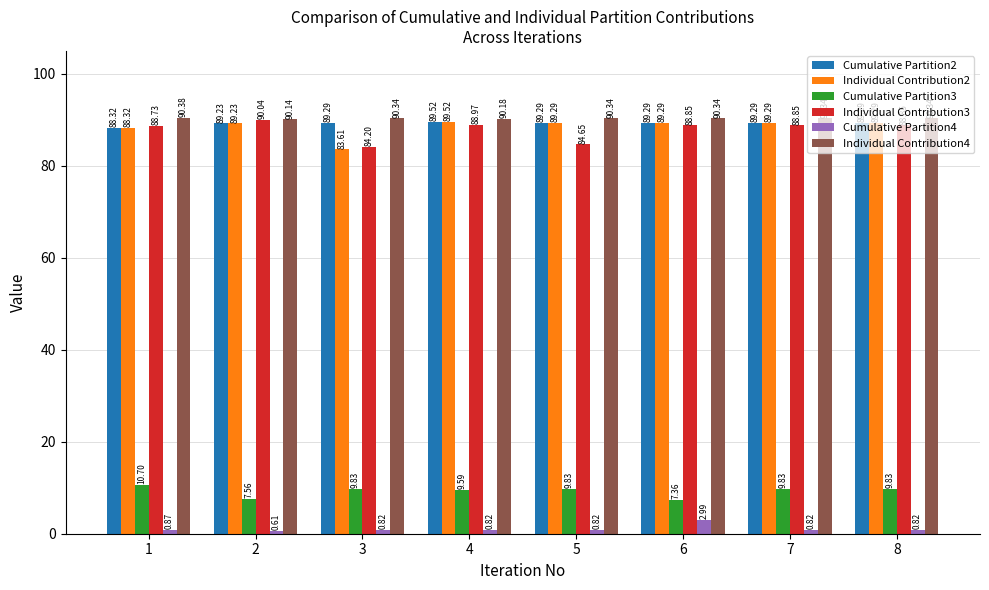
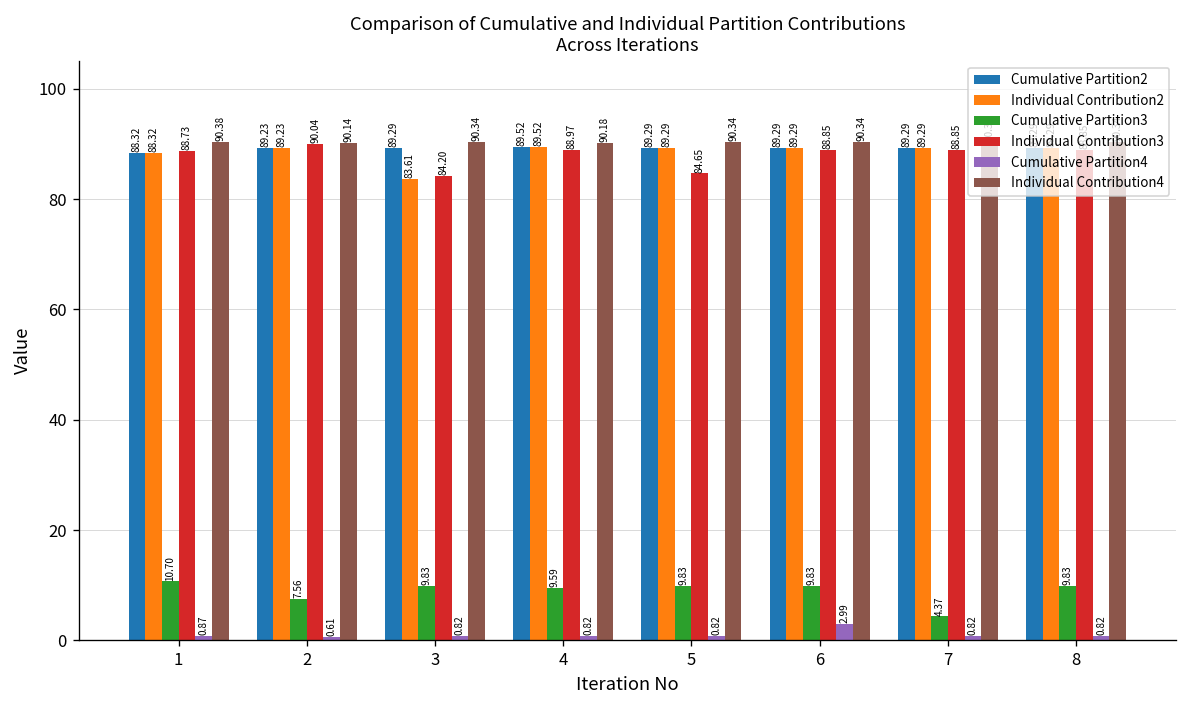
Cumulative Partition3, 6: 7.36 -> 9.83
Cumulative Partition3, 7: 9.83 -> 4.37
